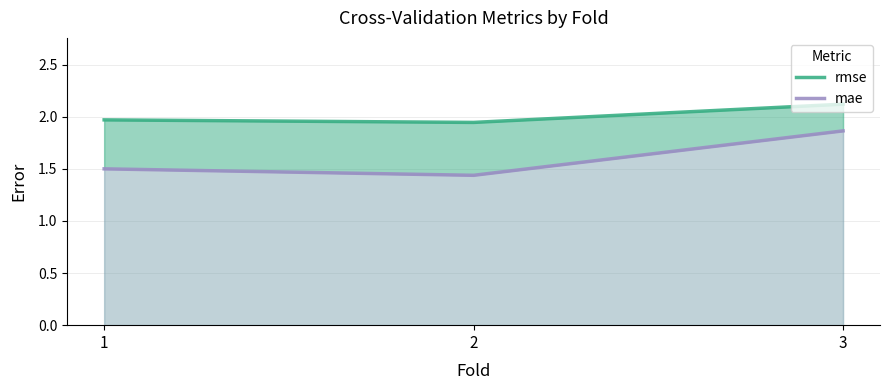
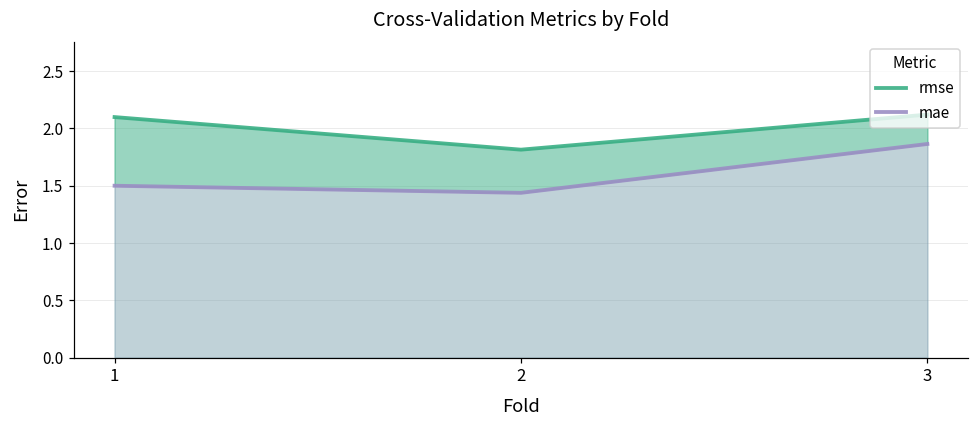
rmse, 1: 1.97 -> 2.10
rmse, 2: 1.95 -> 1.81
